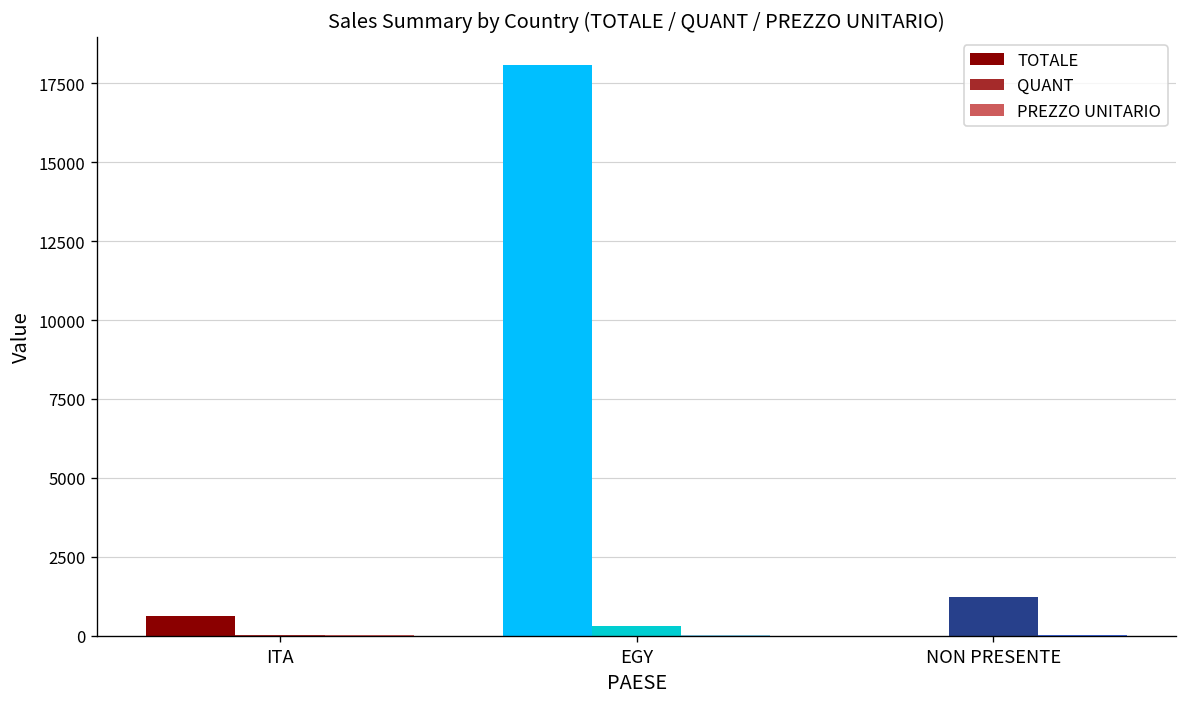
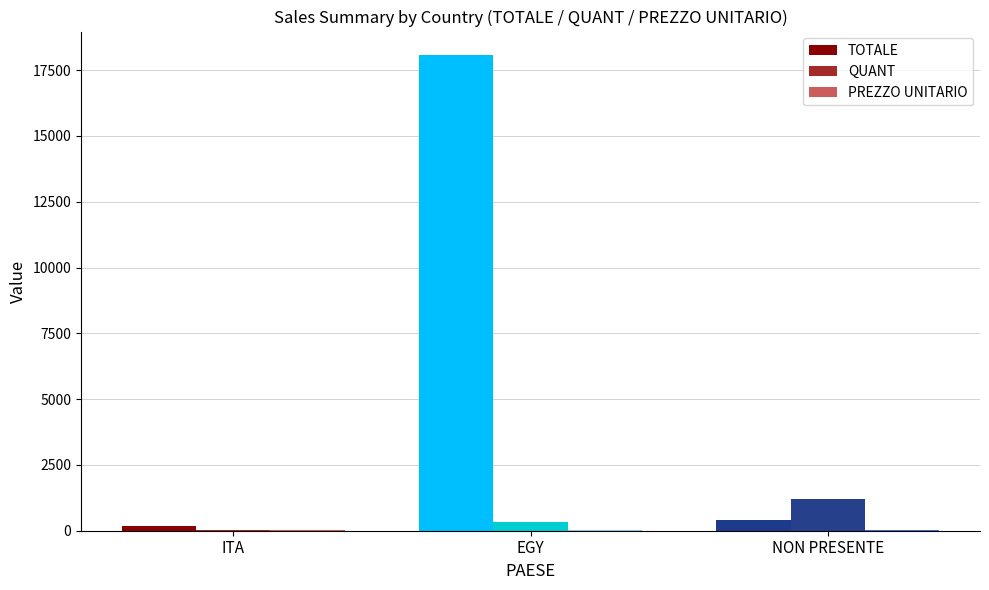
TOTALE, ITA: 600 -> 200
TOTALE, NON PRESENTE: 0 -> 400
